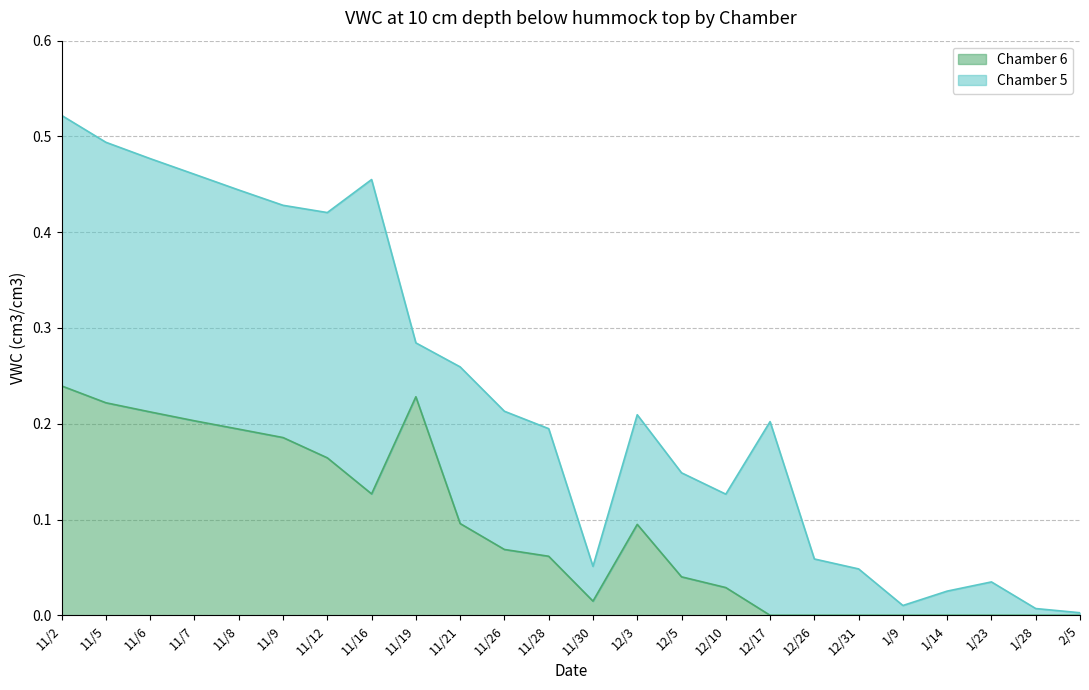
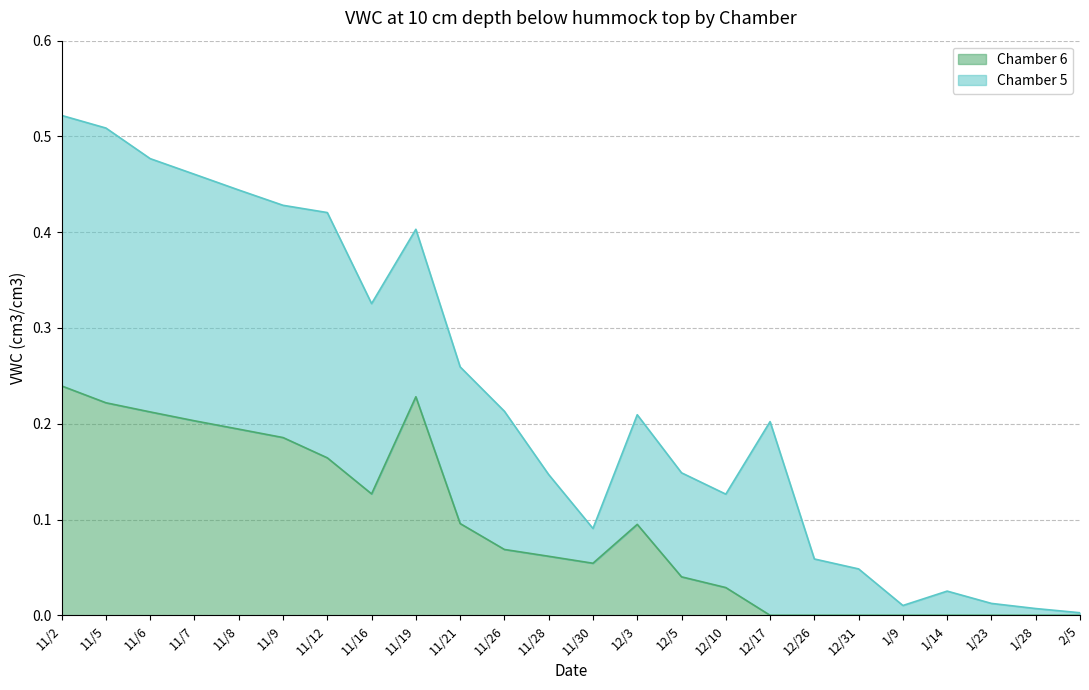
Chamber 5, 11/5: 0.27 -> 0.29
Chamber 5, 11/16: 0.33 -> 0.20
Chamber 5, 11/19: 0.06 -> 0.17
Chamber 5, 11/28: 0.13 -> 0.09
Chamber 6, 11/30: 0.01 -> 0.05
Chamber 5, 1/23: 0.03 -> 0.01
